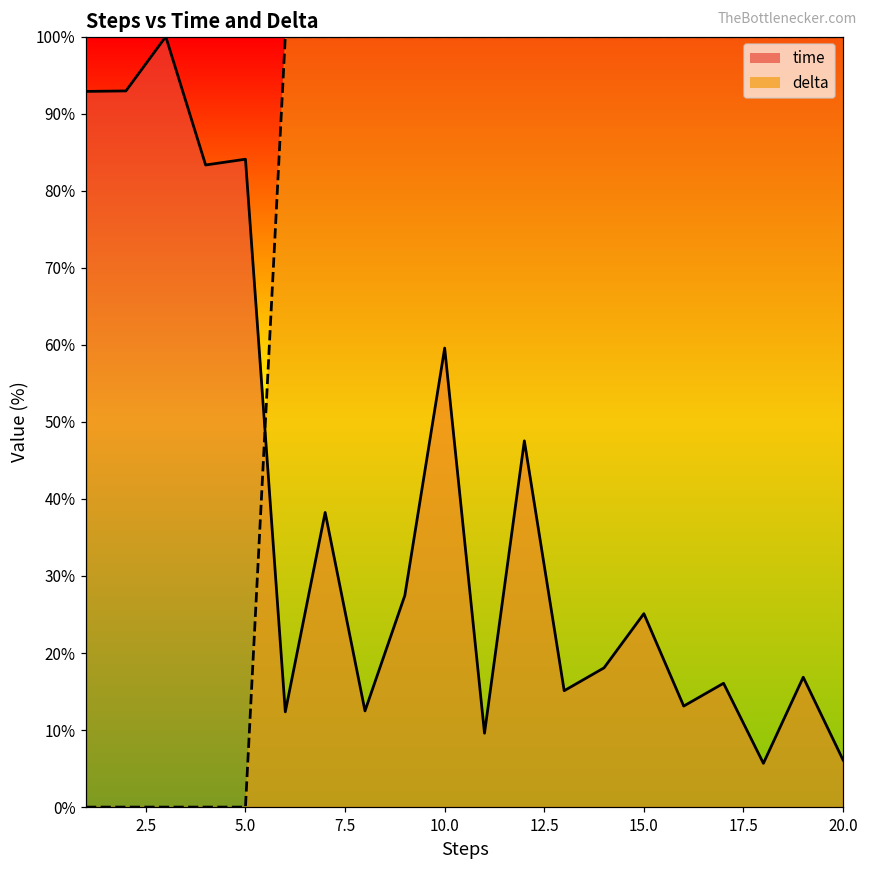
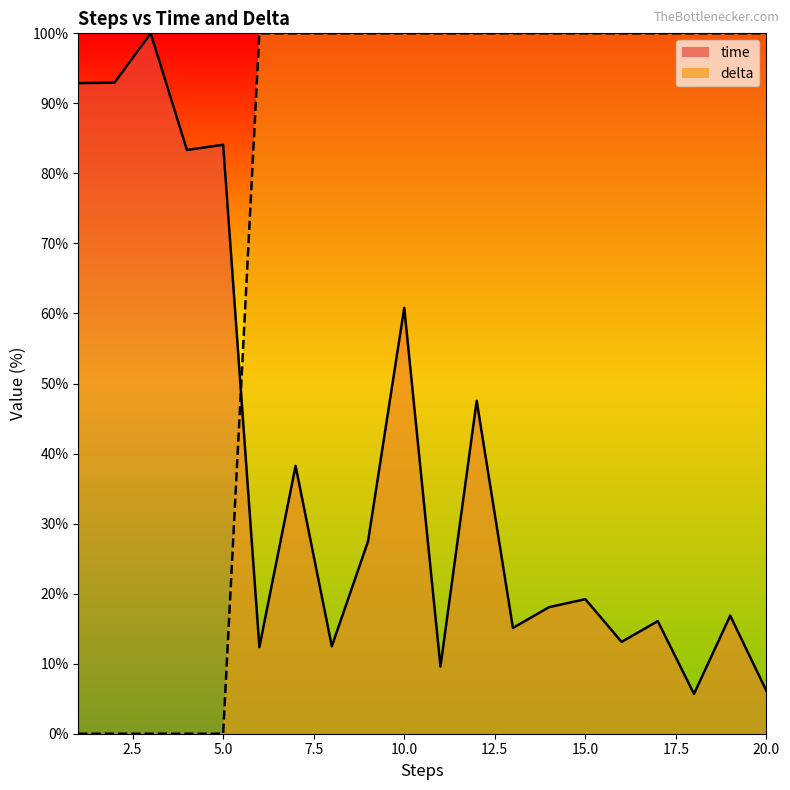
time, 10.0: 60% -> 61%
time, 15.0: 25% -> 19%
